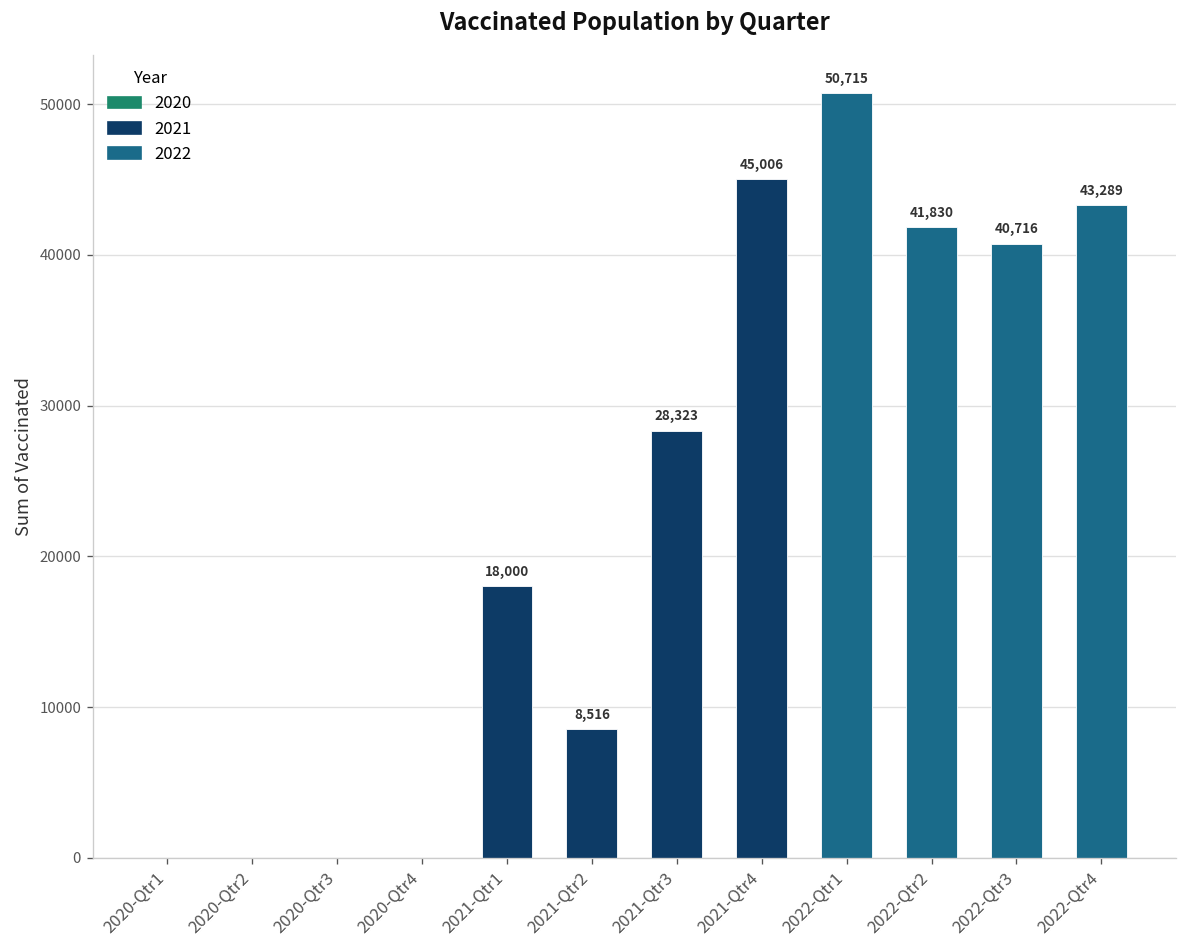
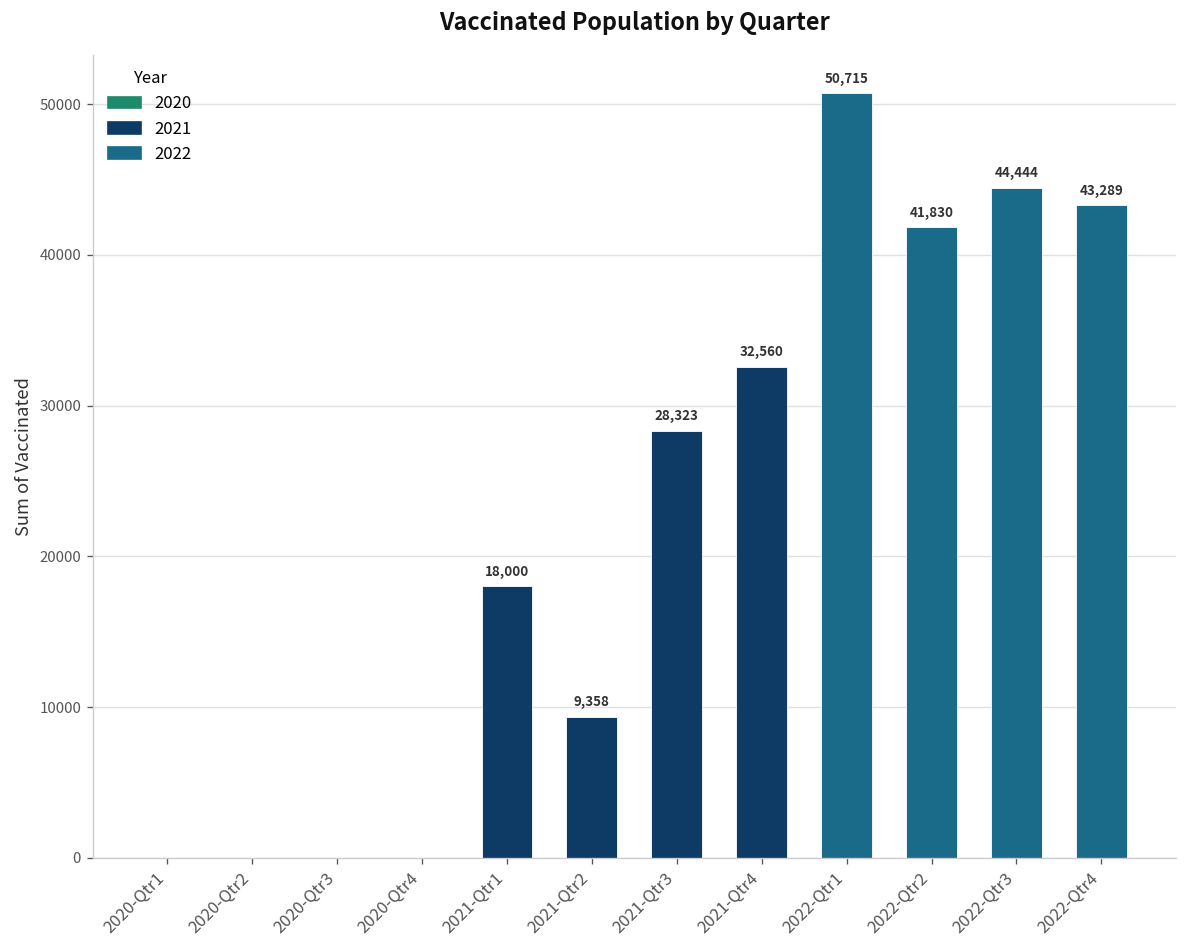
2021-Qtr2: 8,516 -> 9,358
2021-Qtr4: 45,006 -> 32,560
2022-Qtr3: 40,716 -> 44,444
